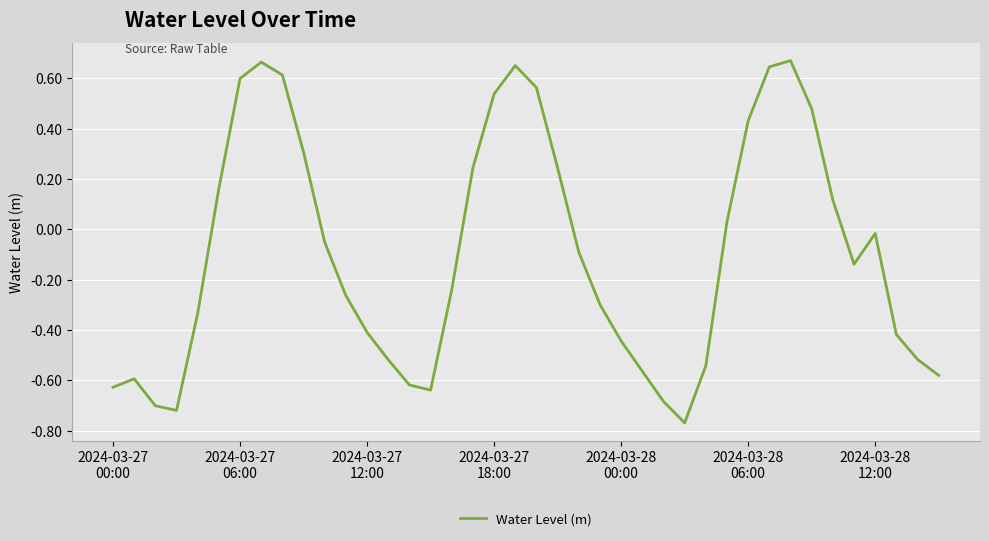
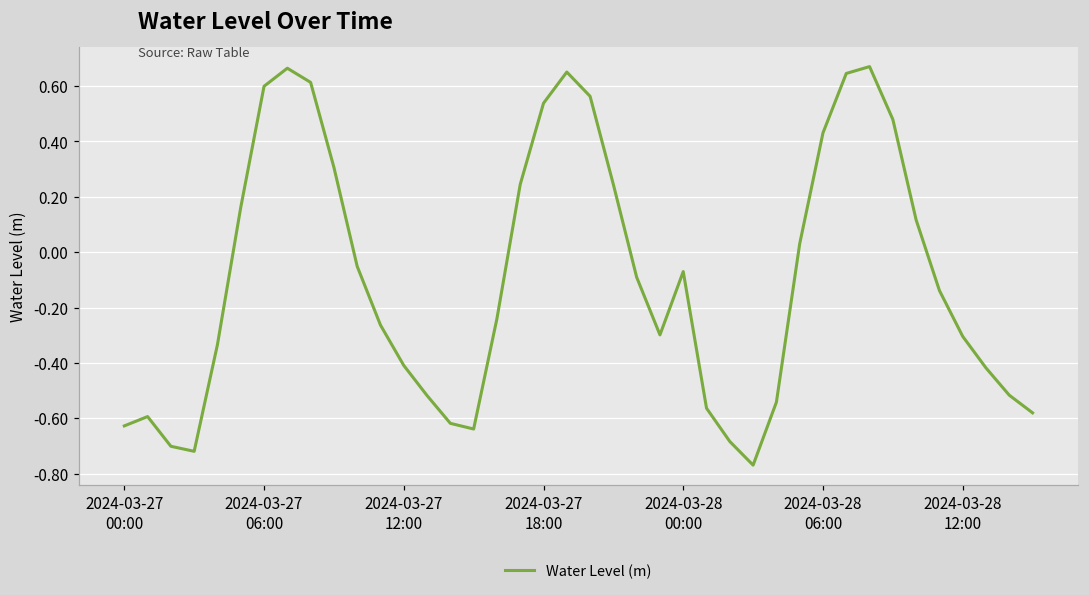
2024-03-28 00:00: -0.44 -> -0.07
2024-03-28 12:00: -0.02 -> -0.30
